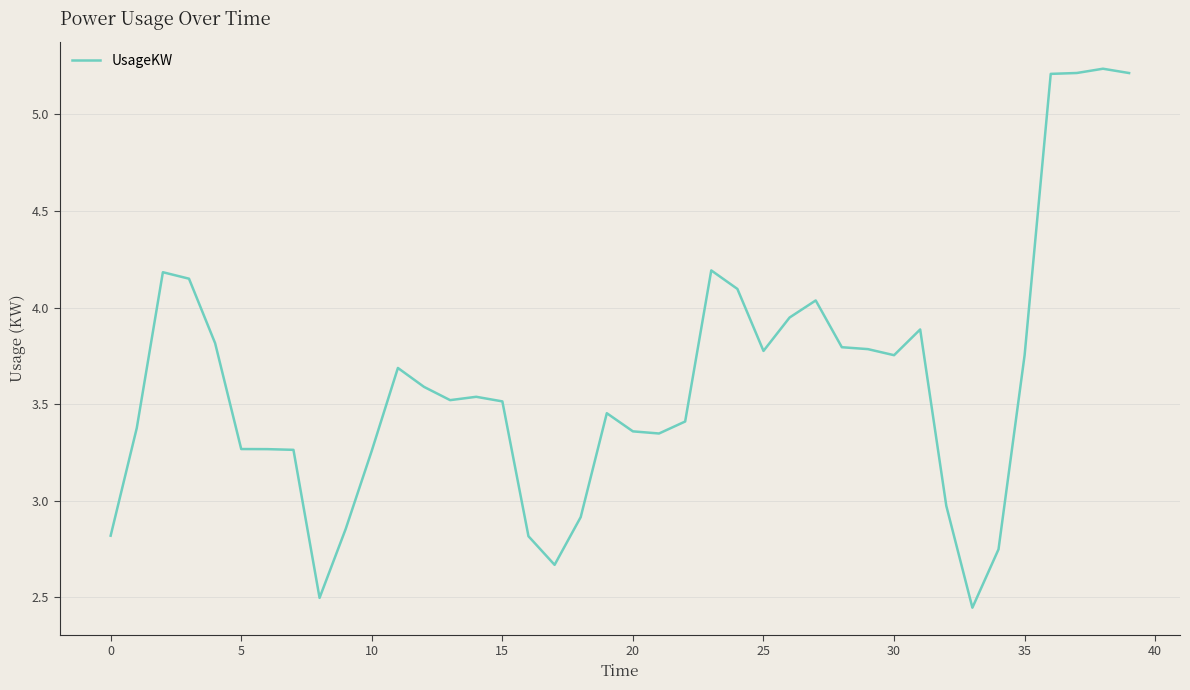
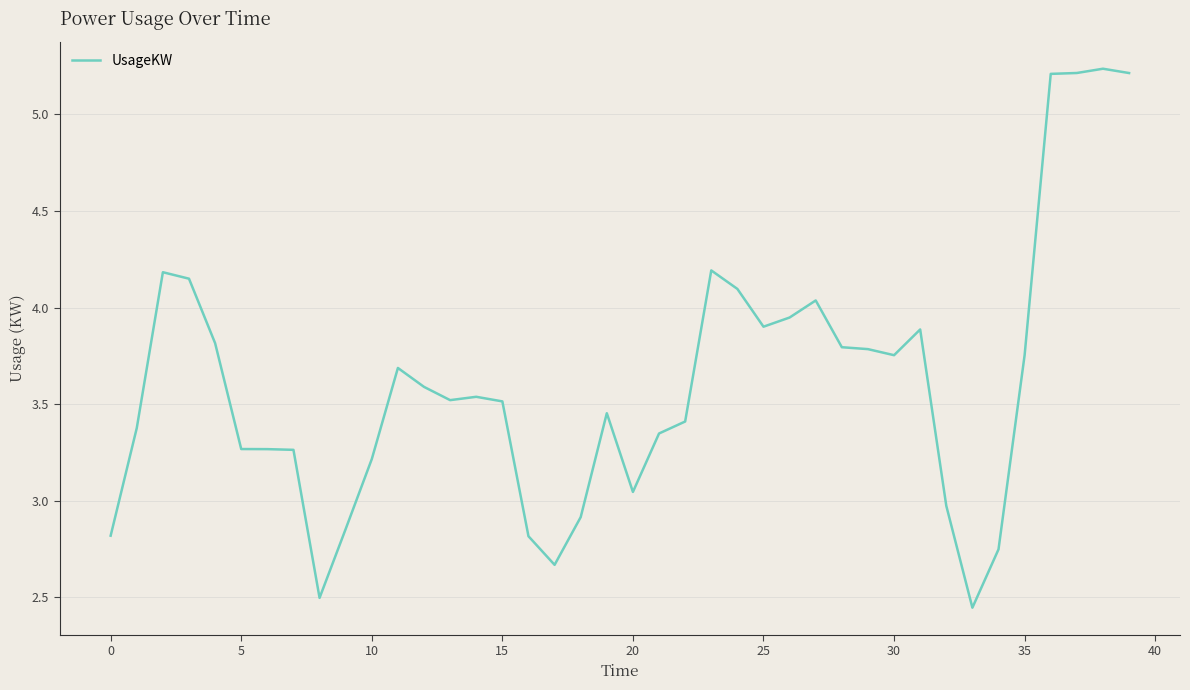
10: 3.26 -> 3.22
20: 3.36 -> 3.05
25: 3.78 -> 3.90
